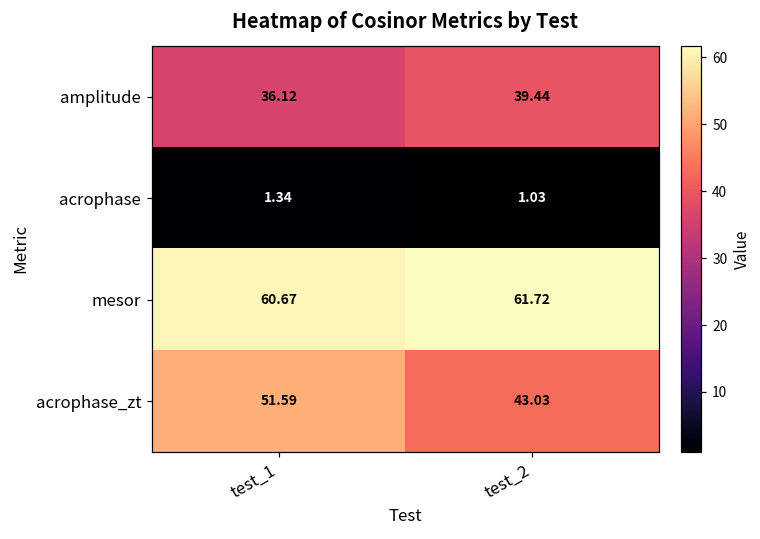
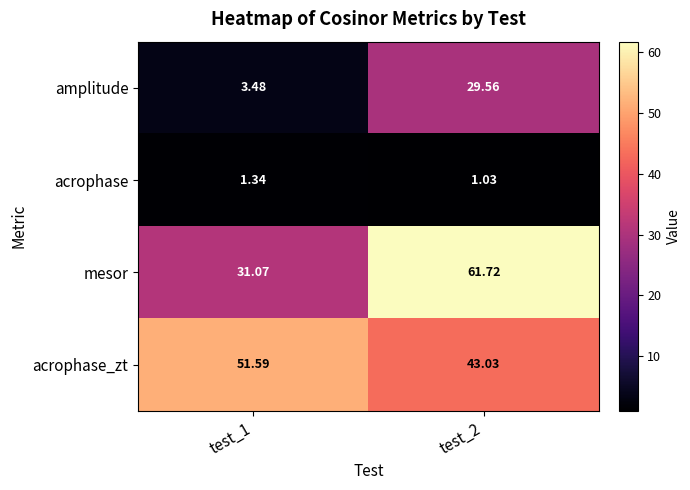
amplitude, test_1: 36.12 -> 3.48
amplitude, test_2: 39.44 -> 29.56
mesor, test_1: 60.67 -> 31.07
